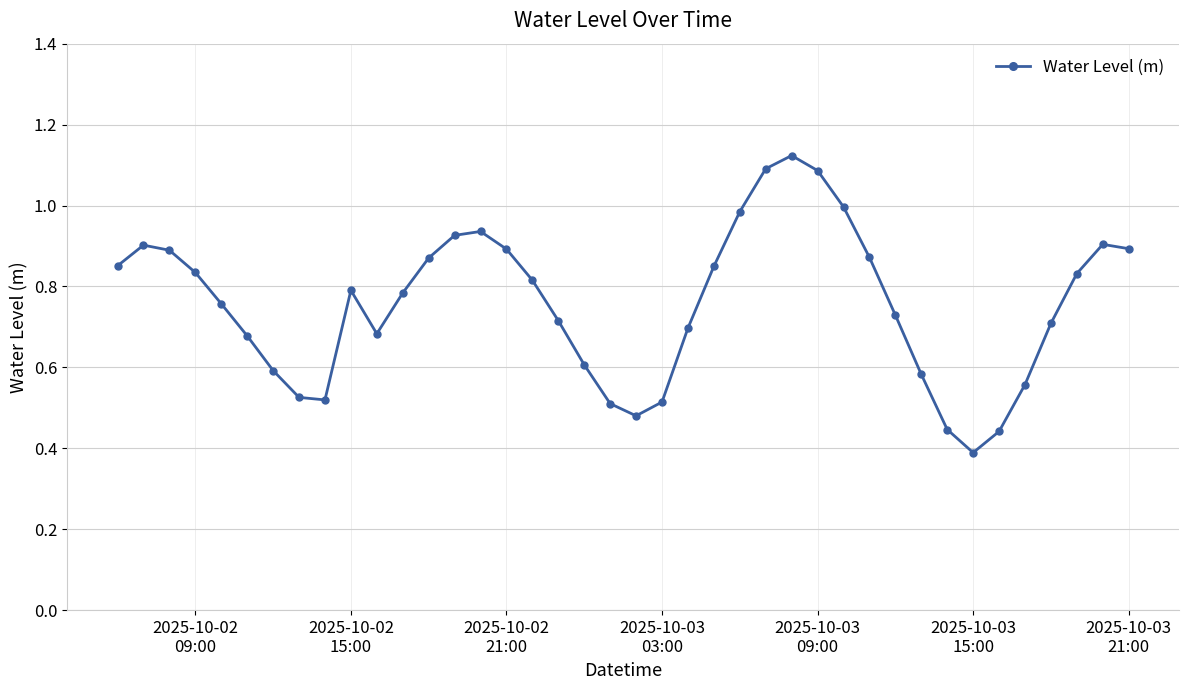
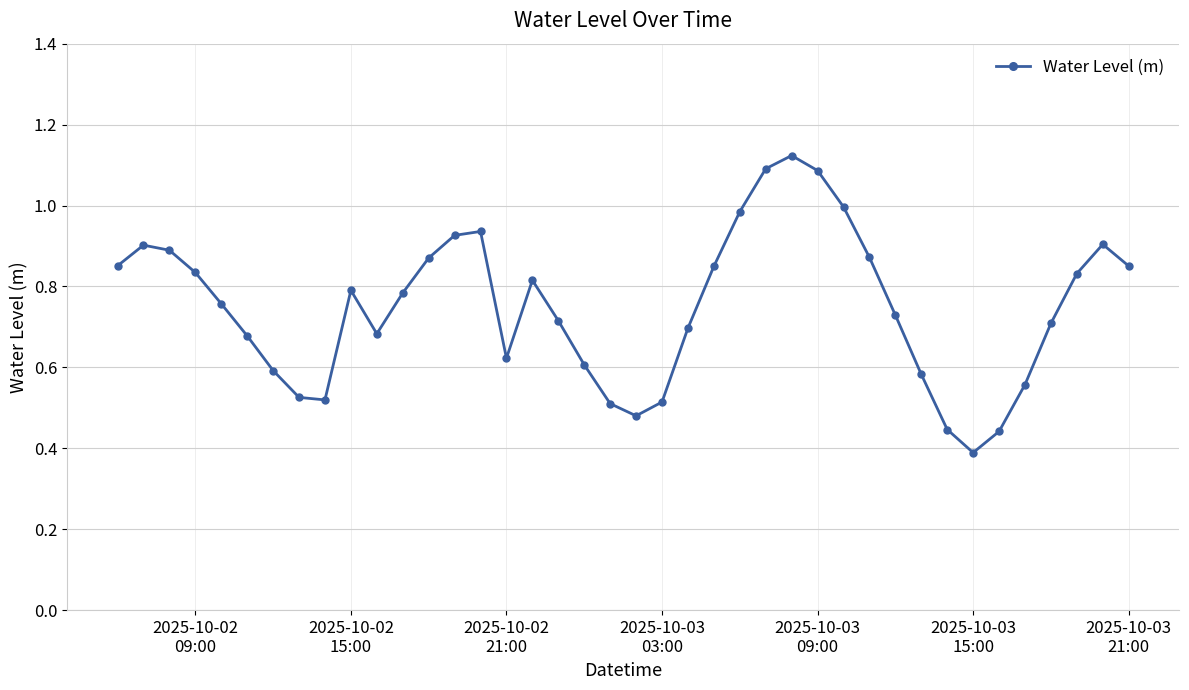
2025-10-02 21:00: 0.89 -> 0.62
2025-10-03 21:00: 0.89 -> 0.85
